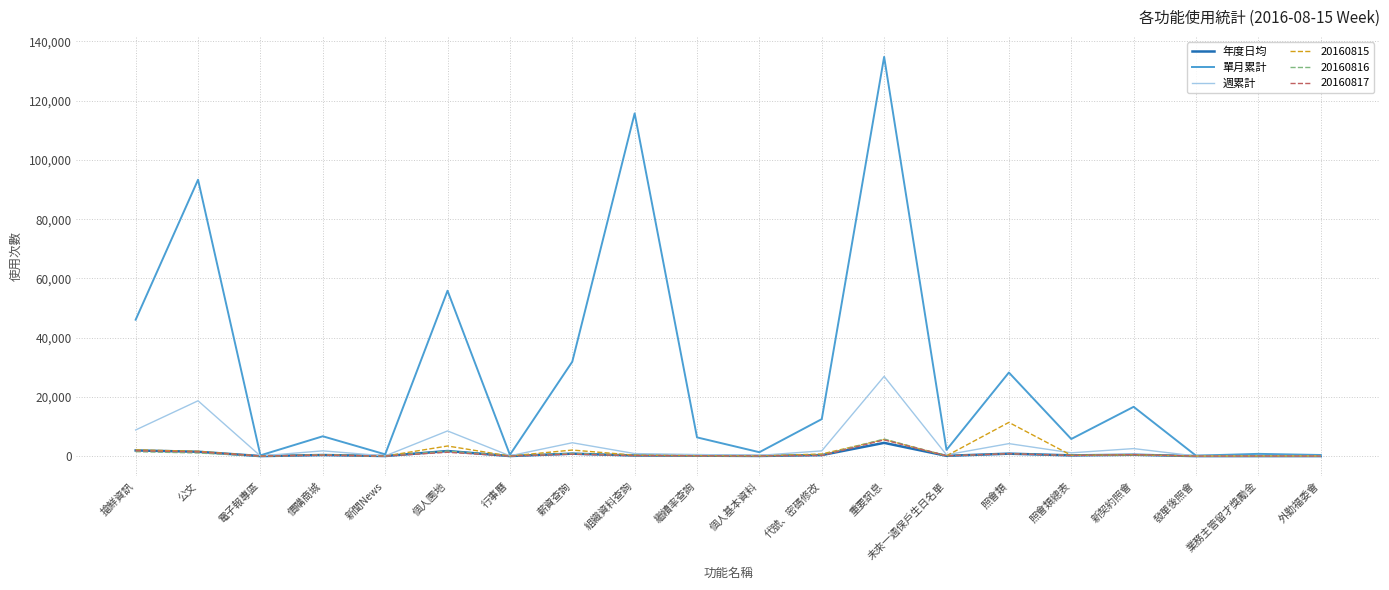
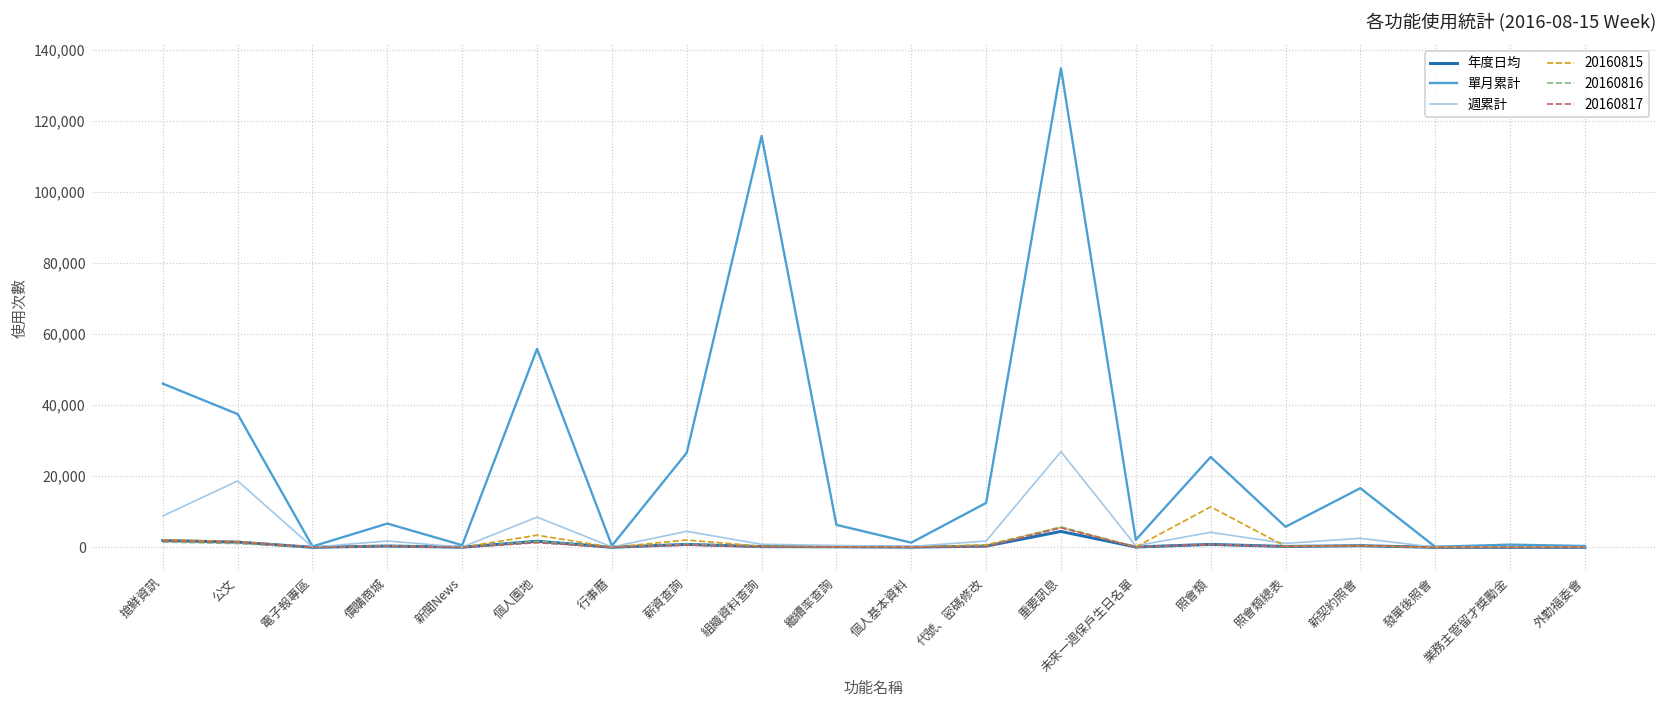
單月累計, 公文: 93,000 -> 37,000
單月累計, 薪資查詢: 32,000 -> 27,000
單月累計, 照會類: 28,000 -> 25,000
